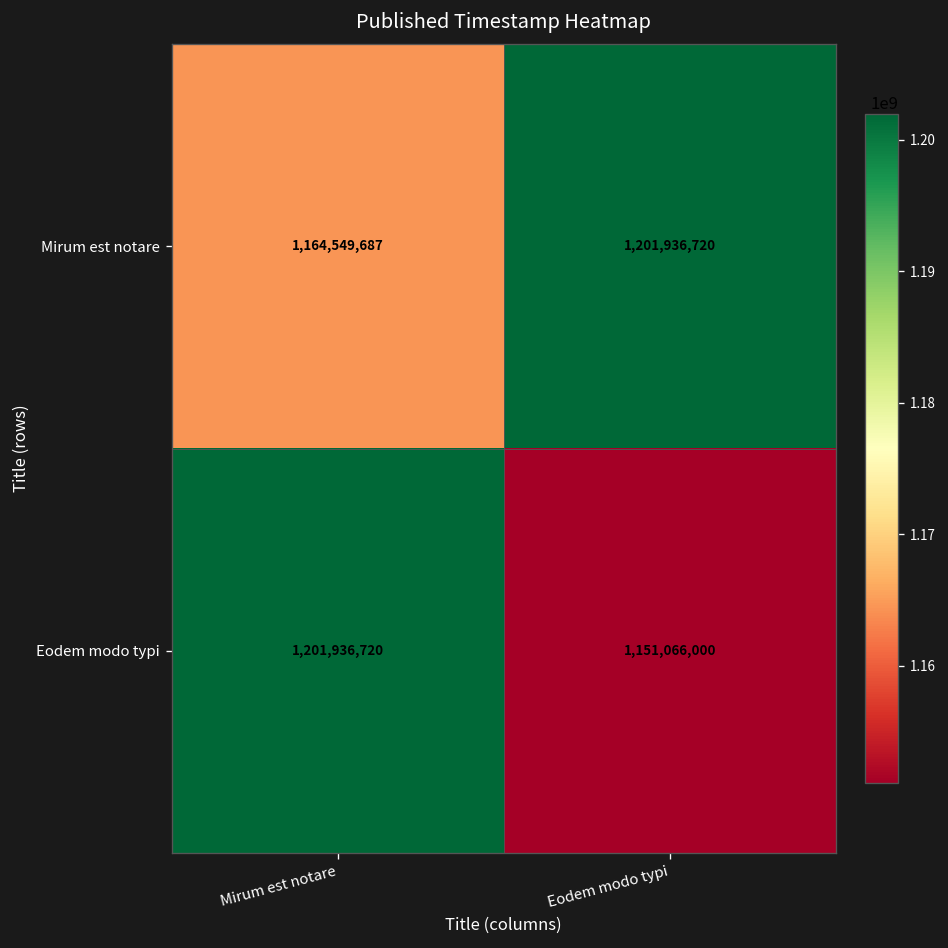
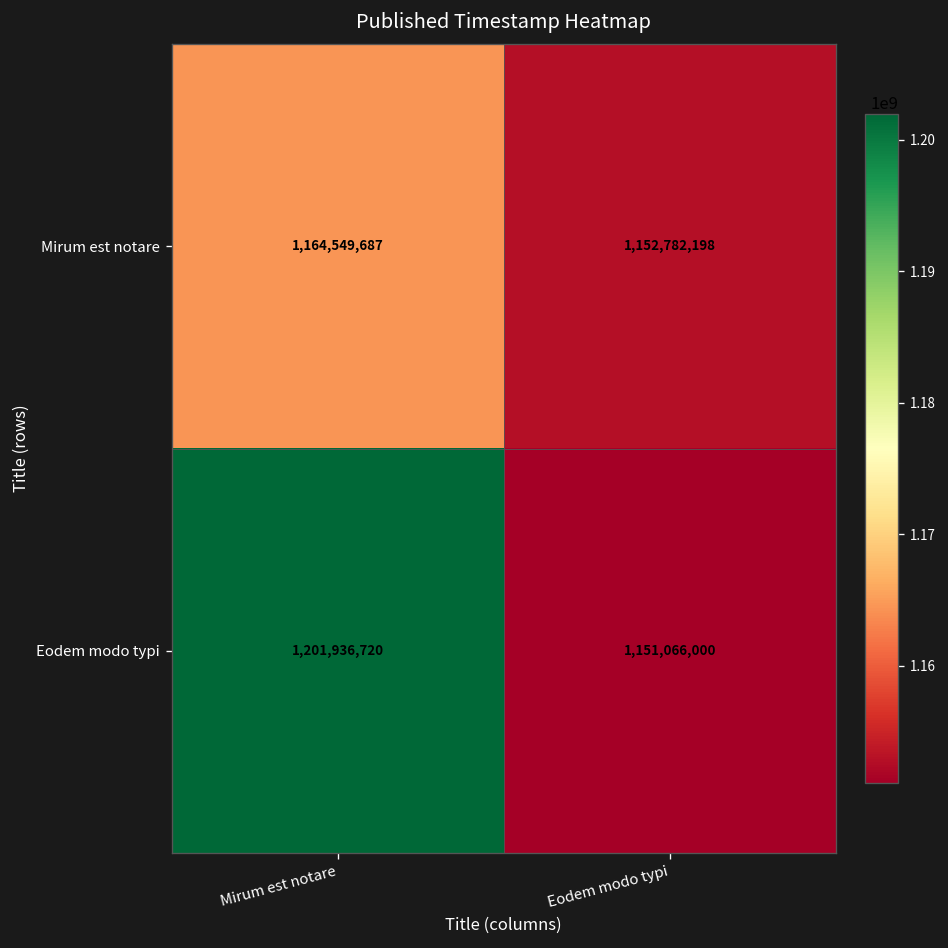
Mirum est notare, Eodem modo typi: 1,201,936,720 -> 1,152,782,198
